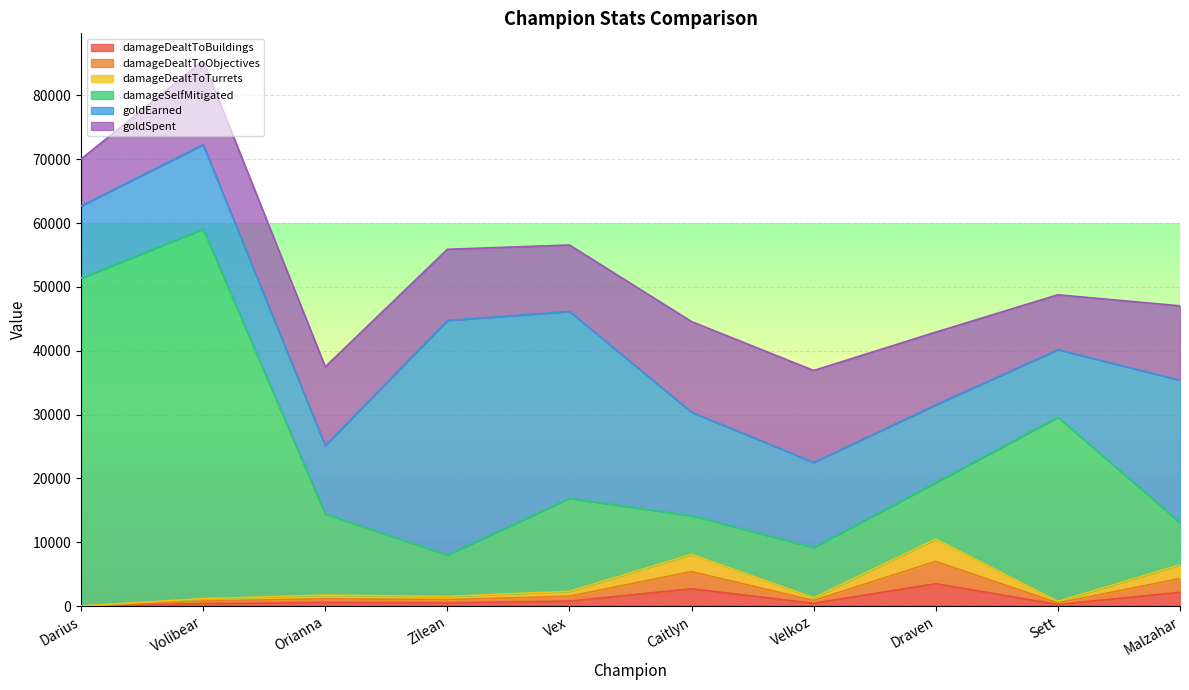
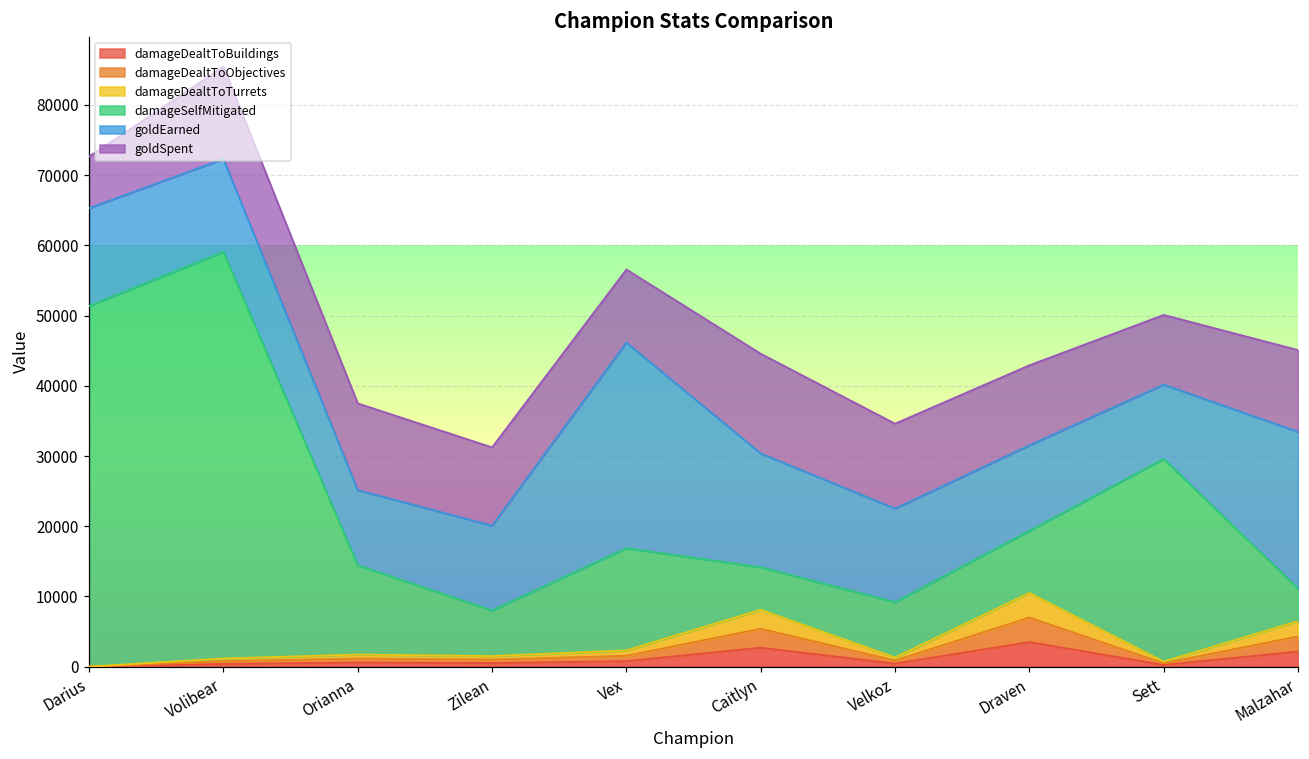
goldEarned, Darius: 11000 -> 14000
goldEarned, Zilean: 37000 -> 12000
goldSpent, Velkoz: 14000 -> 12000
goldSpent, Sett: 9000 -> 10000
damageSelfMitigated, Malzahar: 7000 -> 5000
